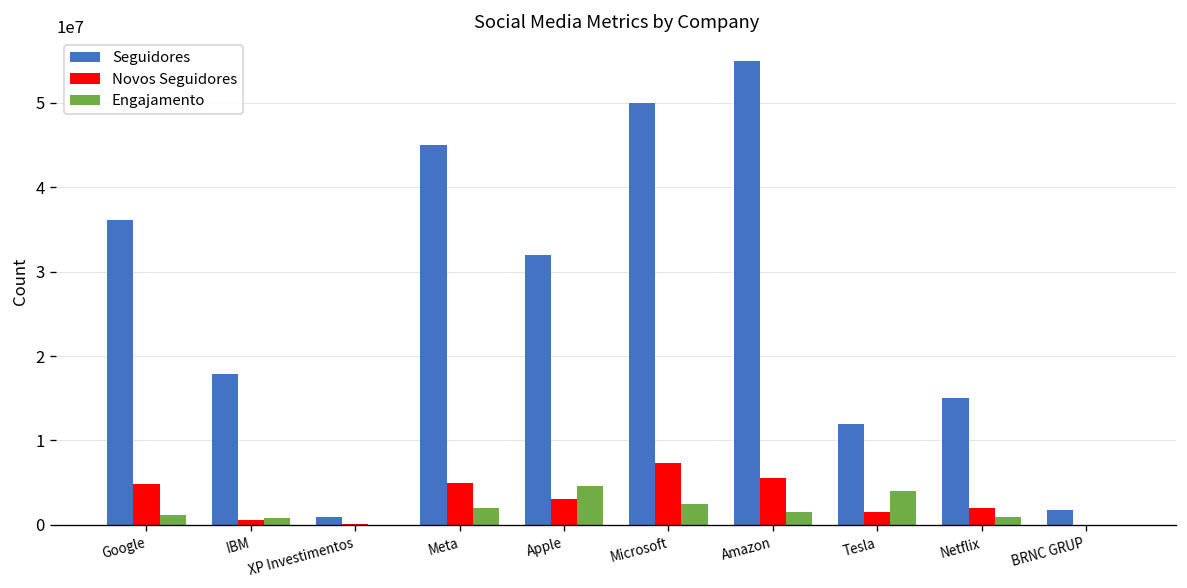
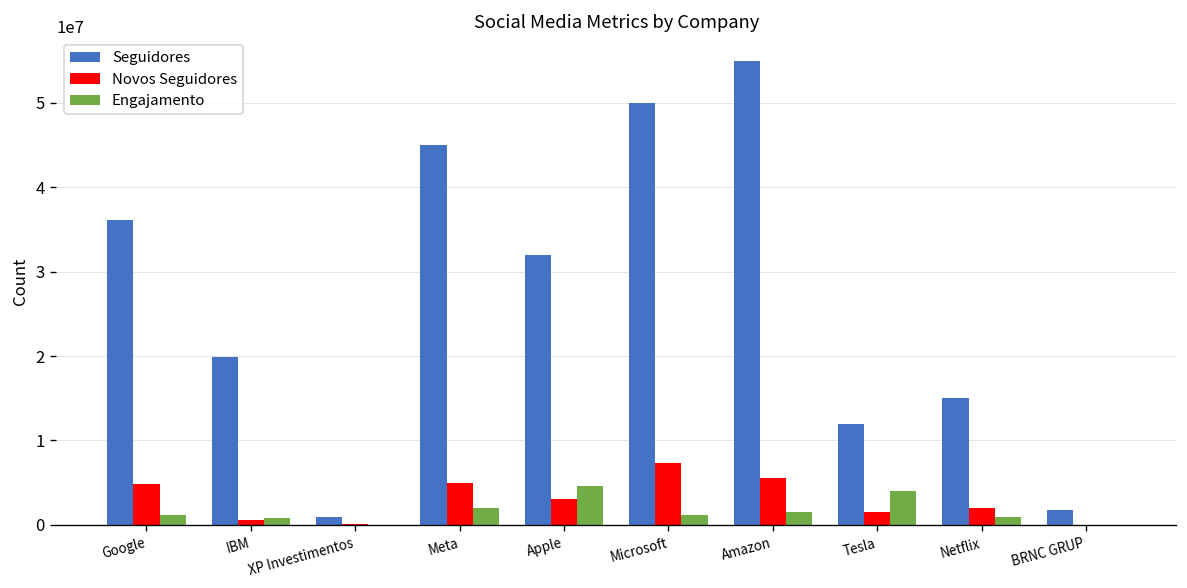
Seguidores, IBM: 18000000 -> 20000000
Engajamento, Microsoft: 3000000 -> 1000000
